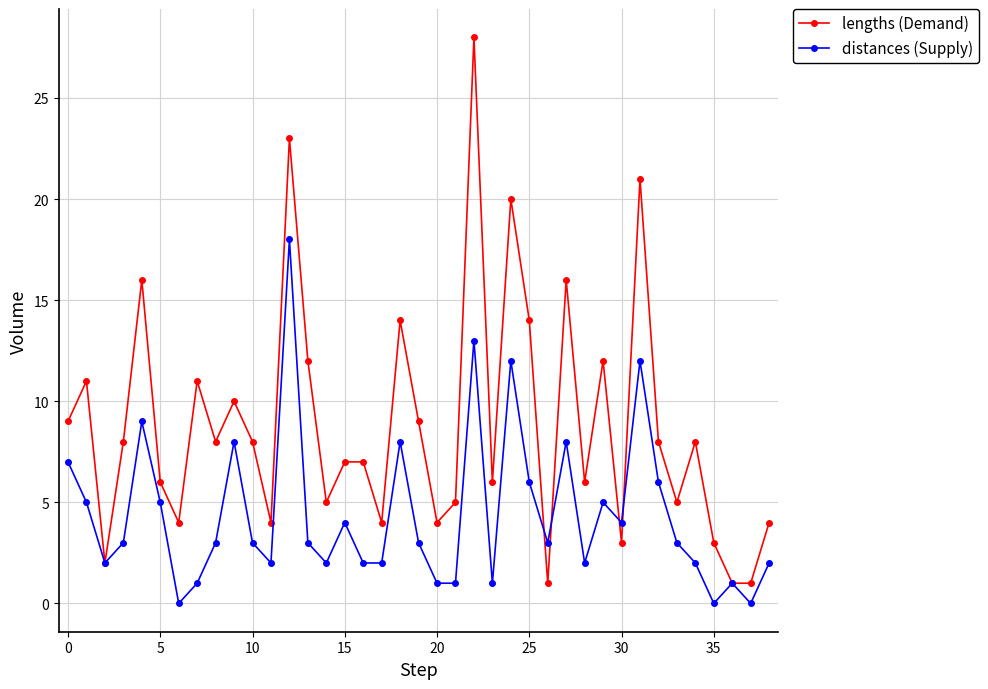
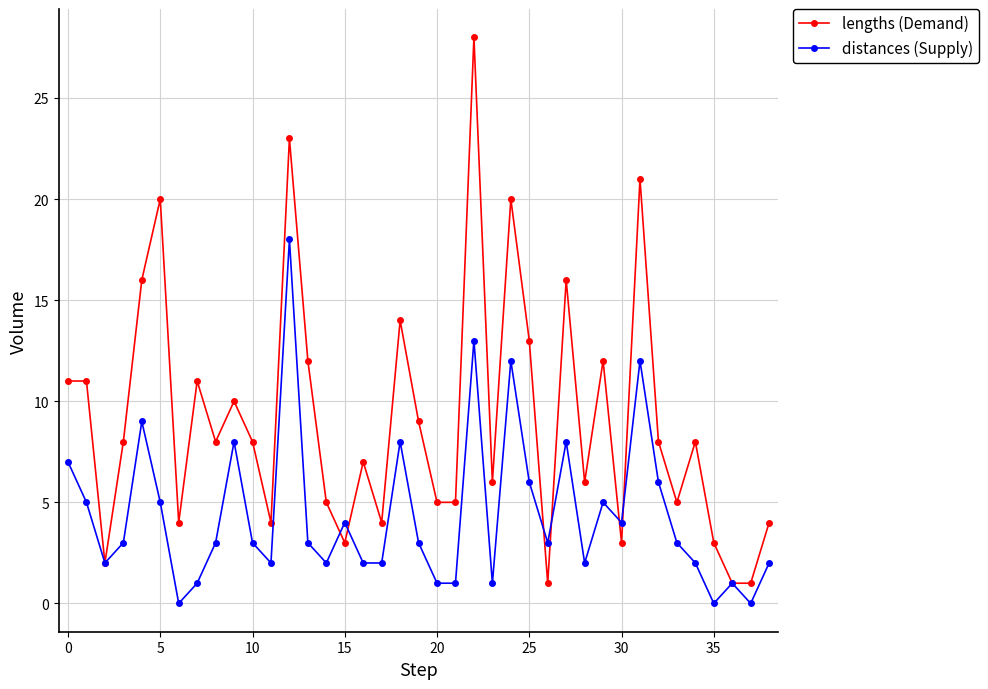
lengths (Demand), 0: 9 -> 11
lengths (Demand), 5: 6 -> 20
lengths (Demand), 15: 7 -> 3
lengths (Demand), 20: 4 -> 5
lengths (Demand), 25: 14 -> 13
